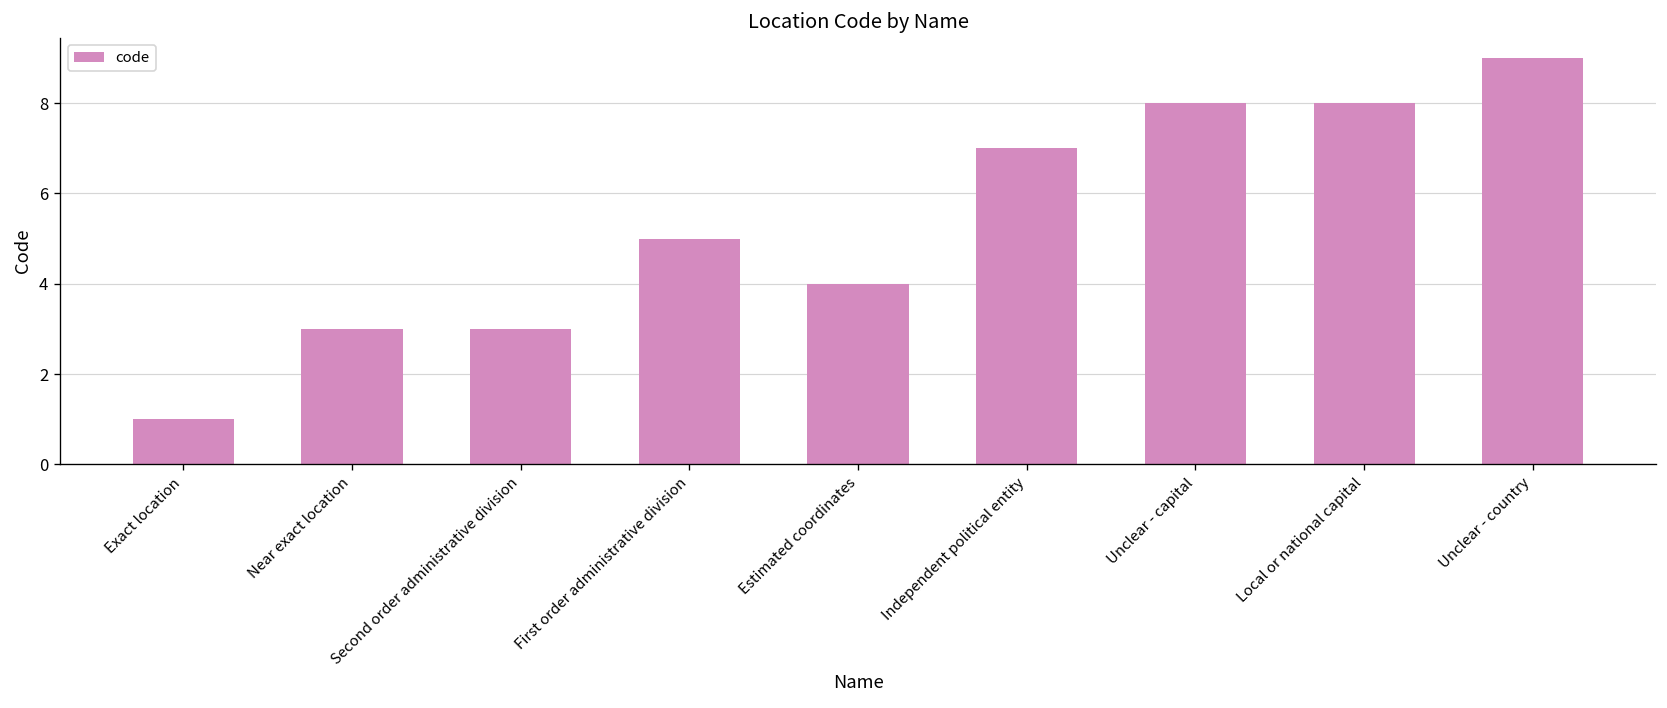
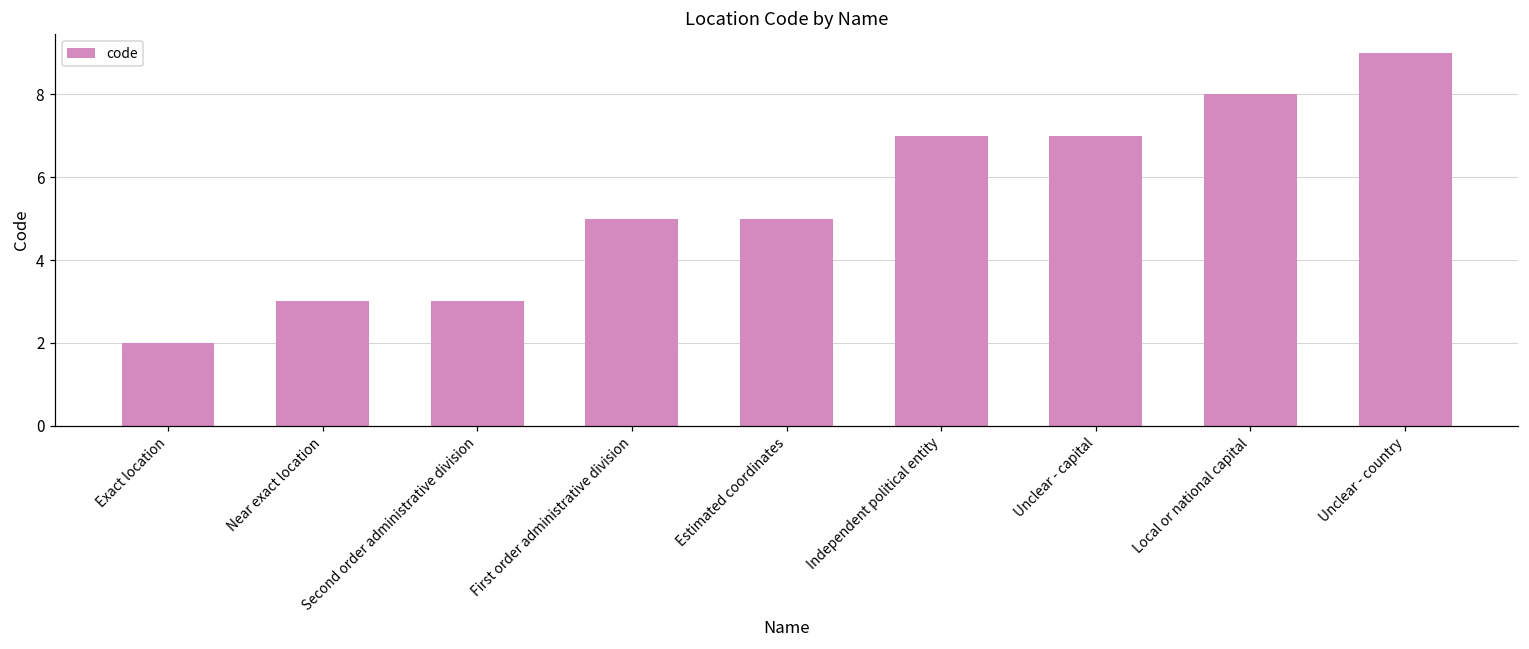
Exact location: 1 -> 2
Estimated coordinates: 4 -> 5
Unclear - capital: 8 -> 7
